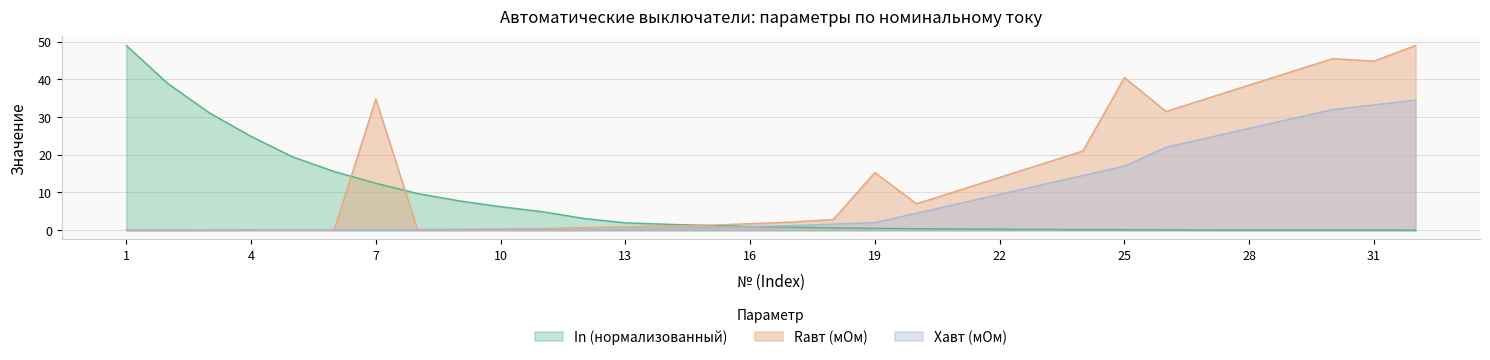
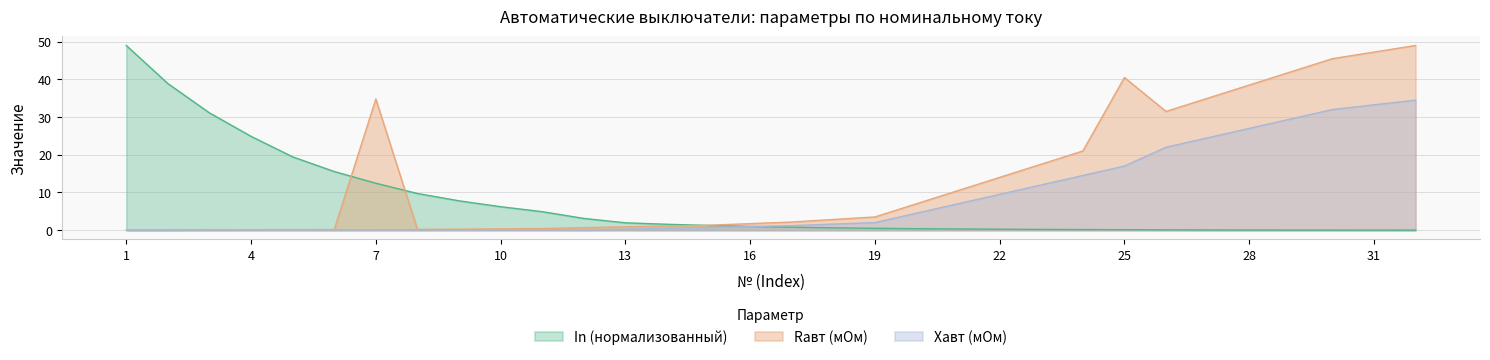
Rавт (мОм), 19: 15 -> 4
Rавт (мОм), 31: 45 -> 47
